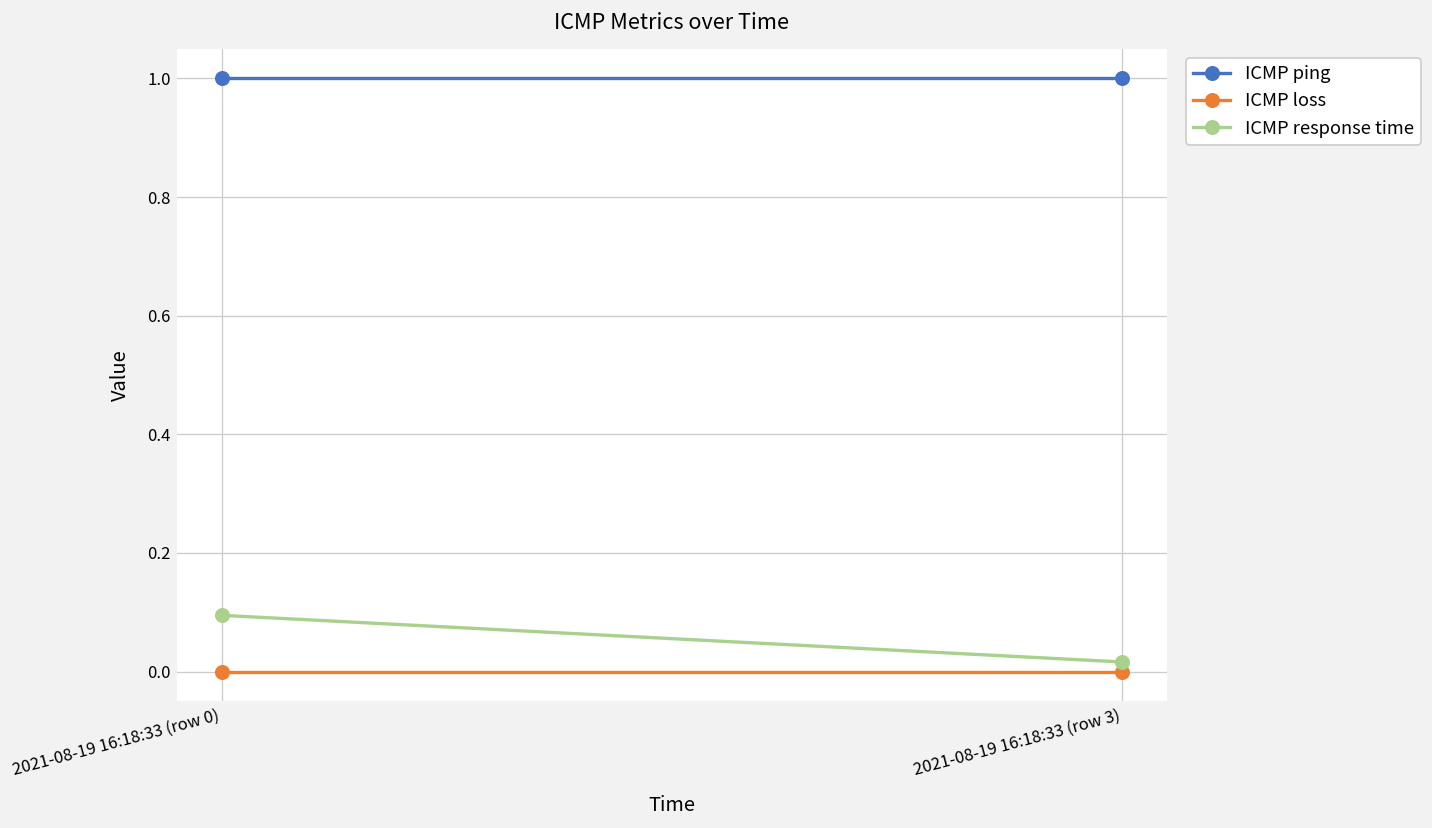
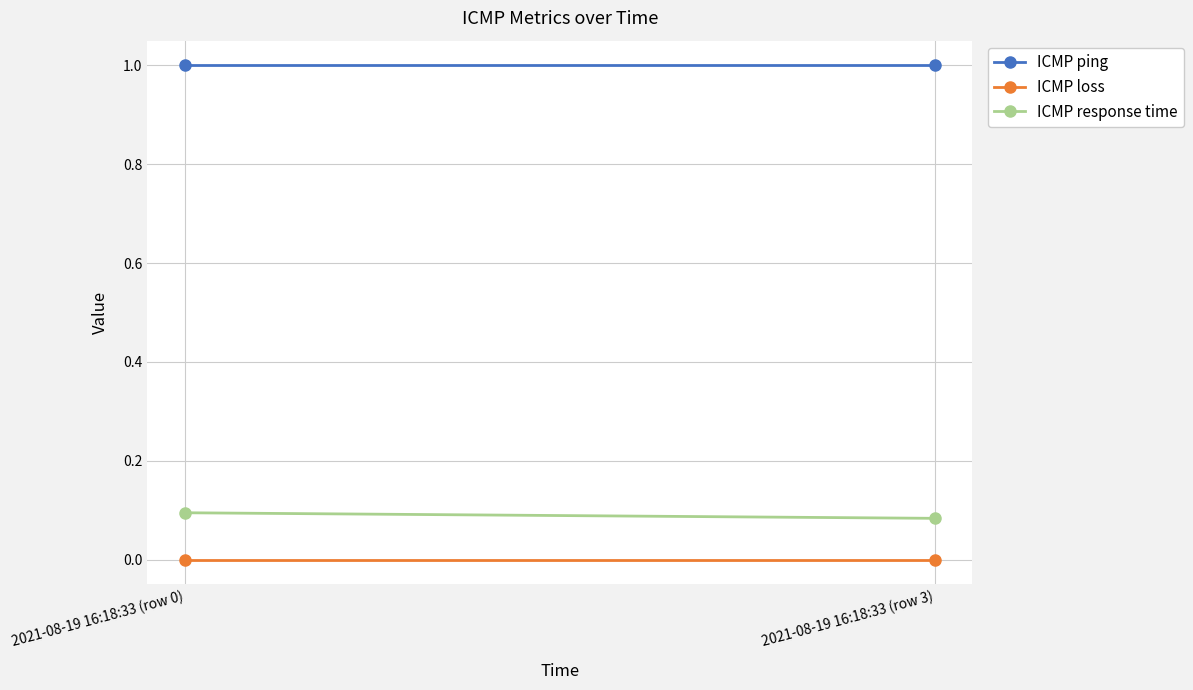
ICMP response time, 2021-08-19 16:18:33 (row 3): 0.02 -> 0.08
